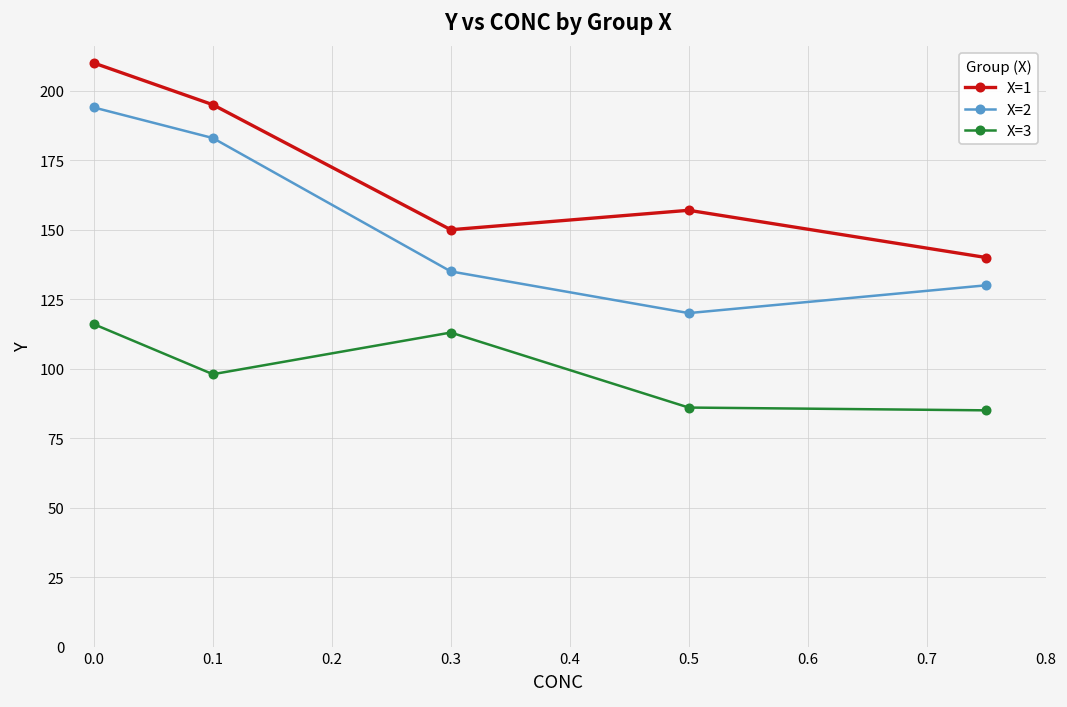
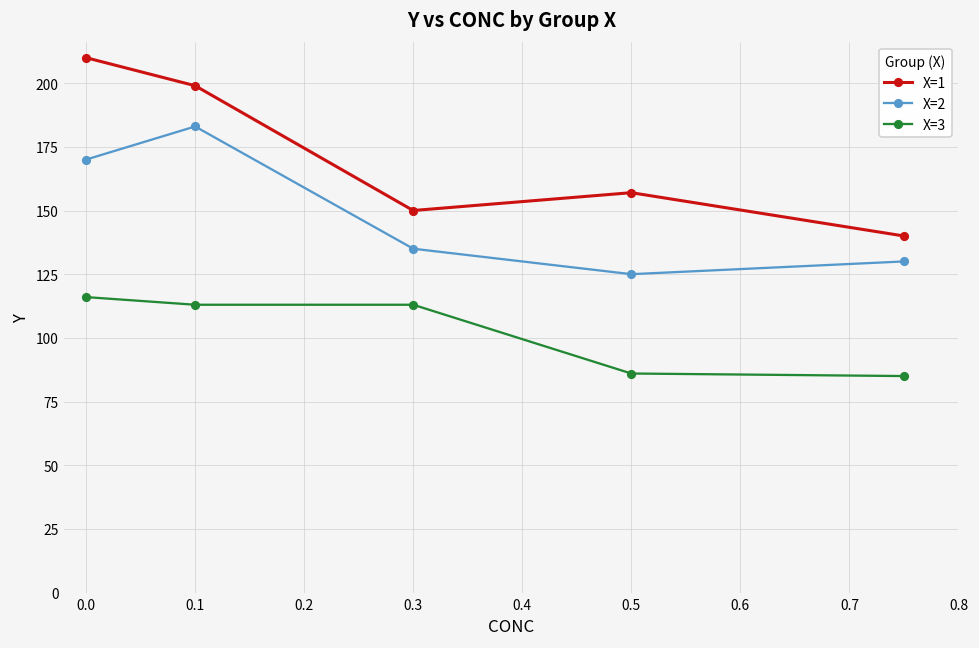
X=2, 0.0: 194 -> 170
X=1, 0.1: 195 -> 199
X=3, 0.1: 98 -> 113
X=2, 0.5: 120 -> 125
